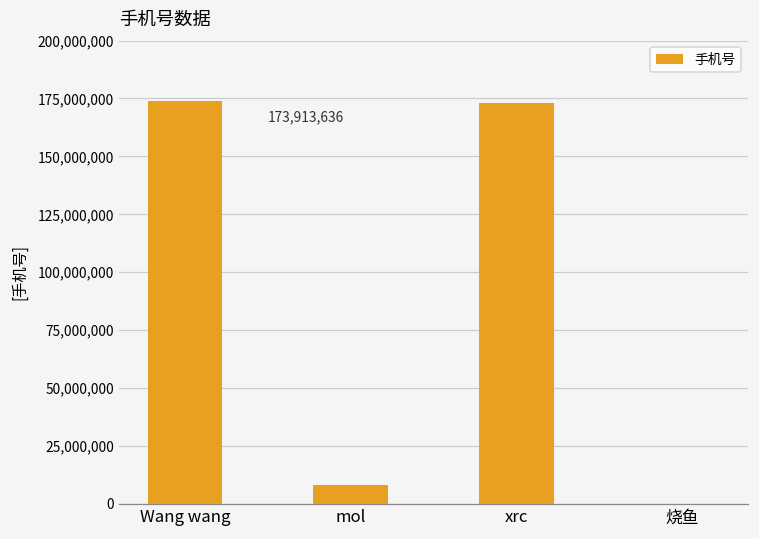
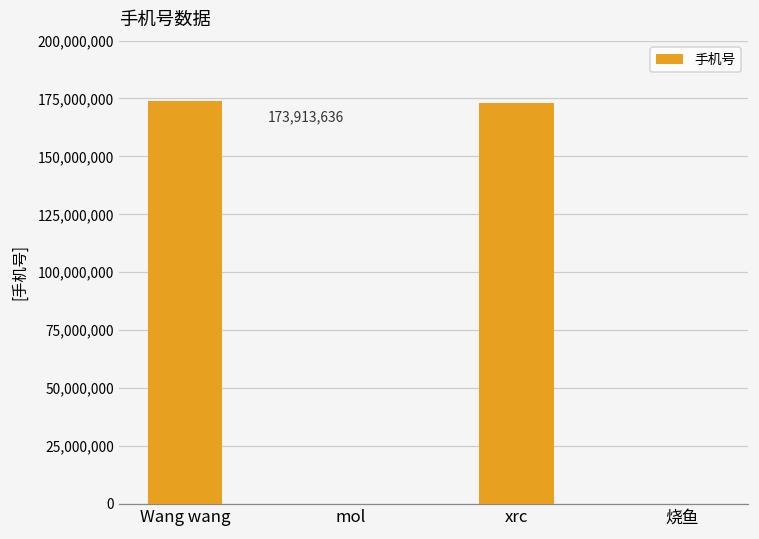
mol: 8,000,000 -> 0
